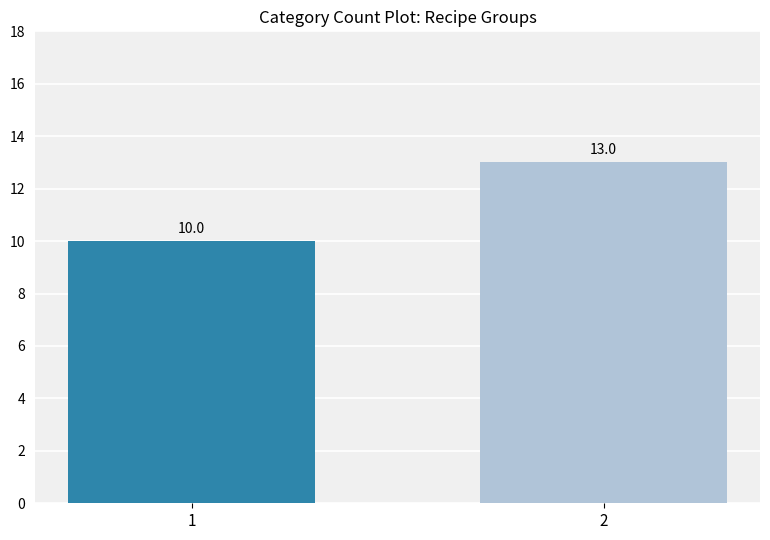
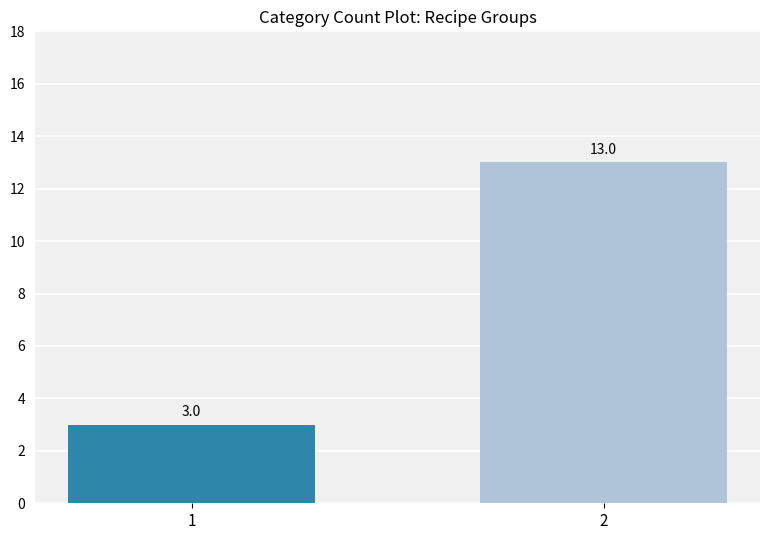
1: 10.0 -> 3.0
